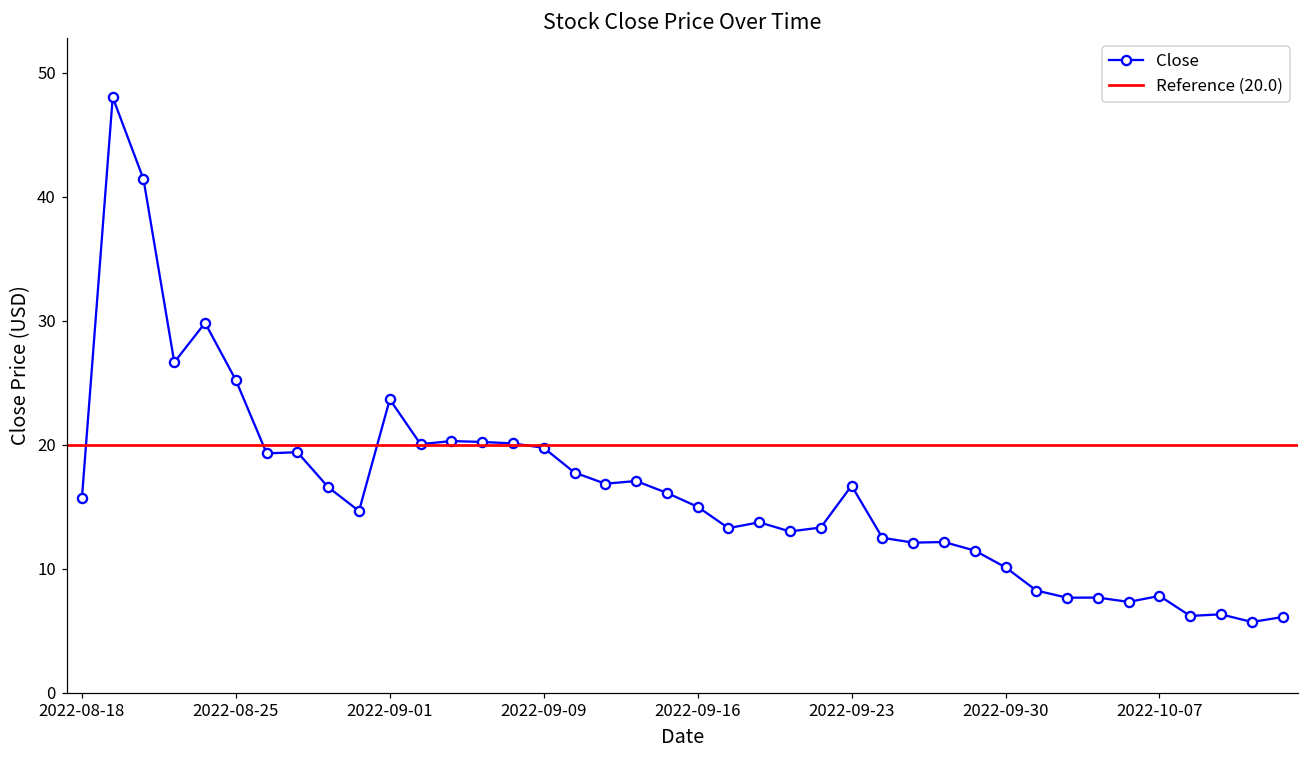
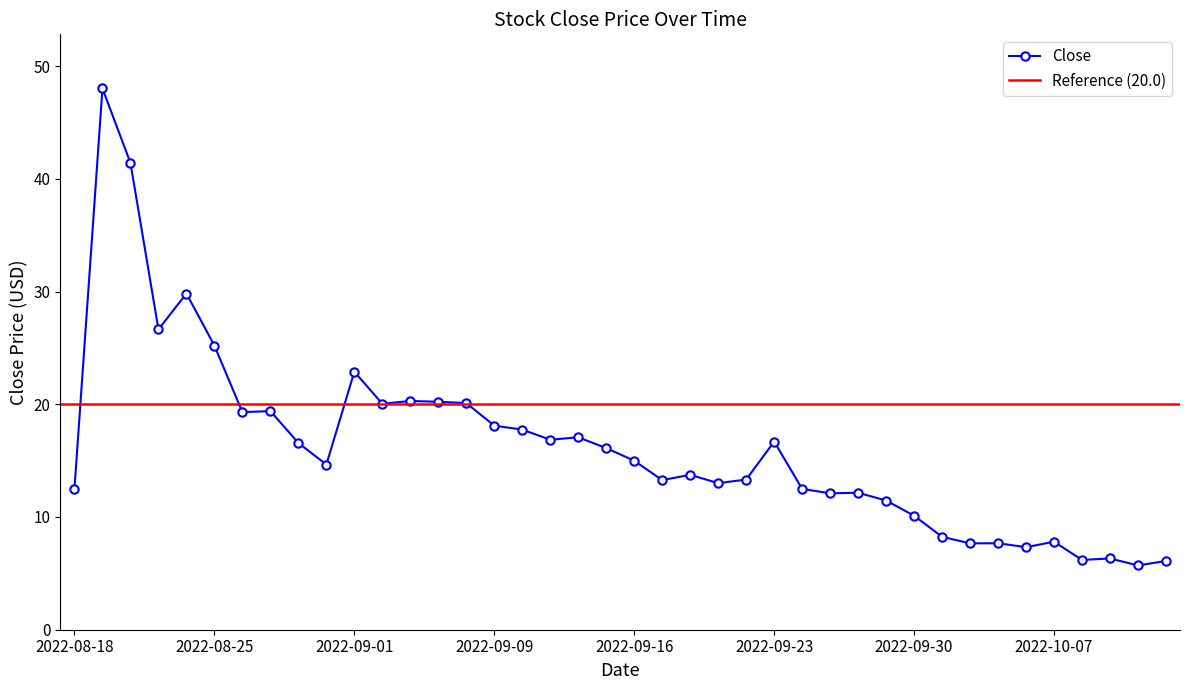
2022-08-18: 15.7 -> 12.5
2022-09-01: 23.6 -> 22.9
2022-09-09: 19.7 -> 18.1
